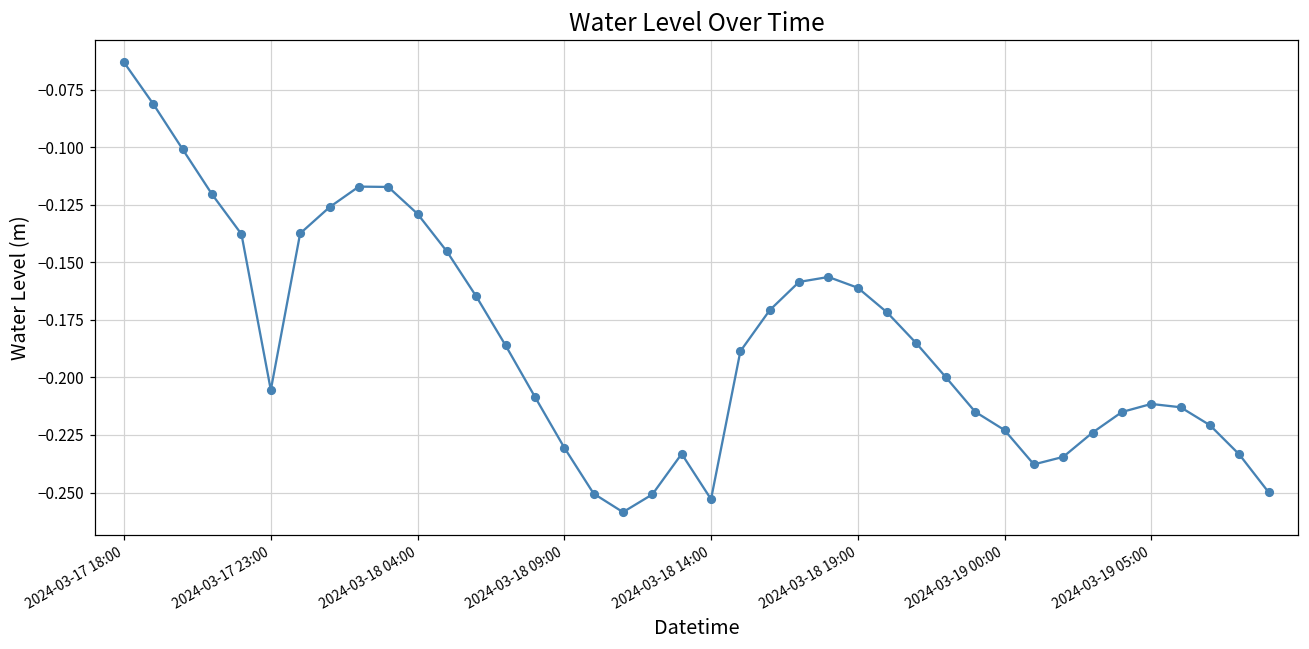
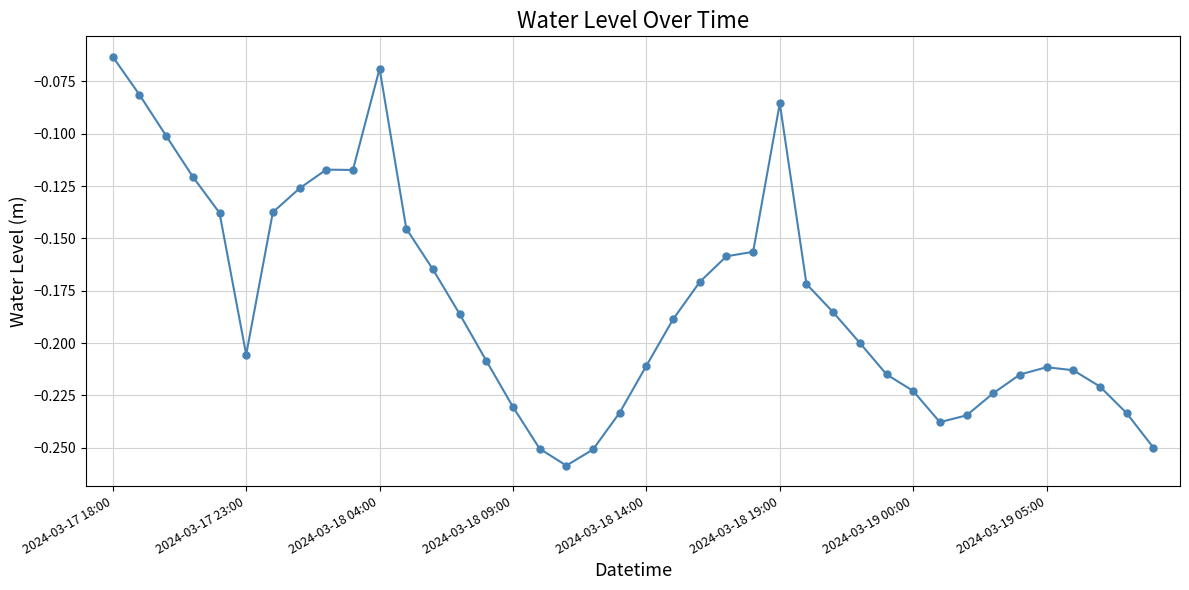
2024-03-18 04:00: -0.129 -> -0.069
2024-03-18 14:00: -0.253 -> -0.211
2024-03-18 19:00: -0.161 -> -0.086
